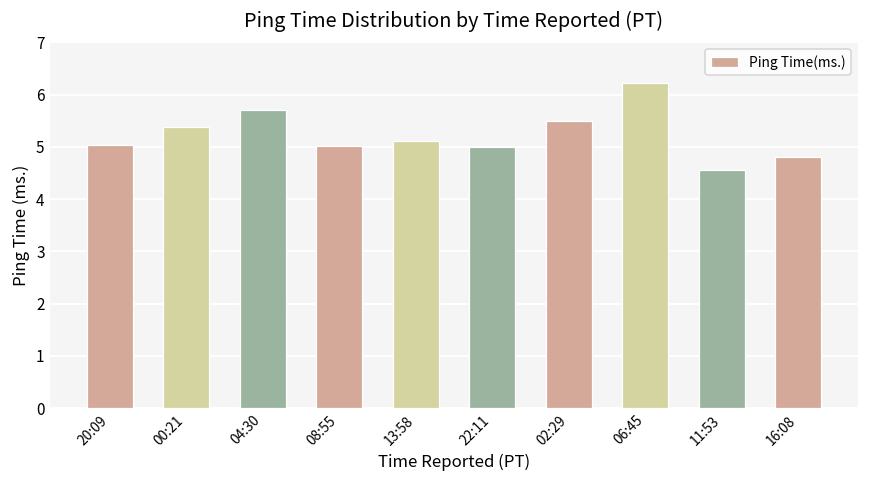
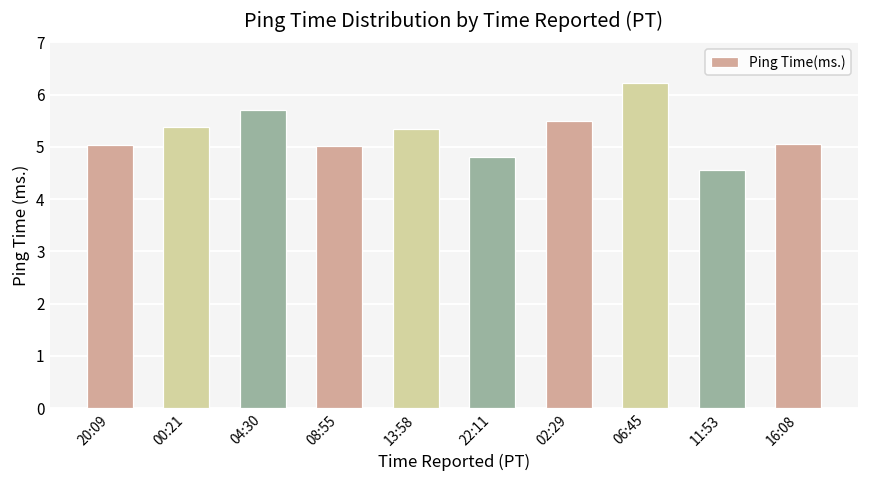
13:58: 5.1 -> 5.3
22:11: 5.0 -> 4.8
16:08: 4.8 -> 5.1
